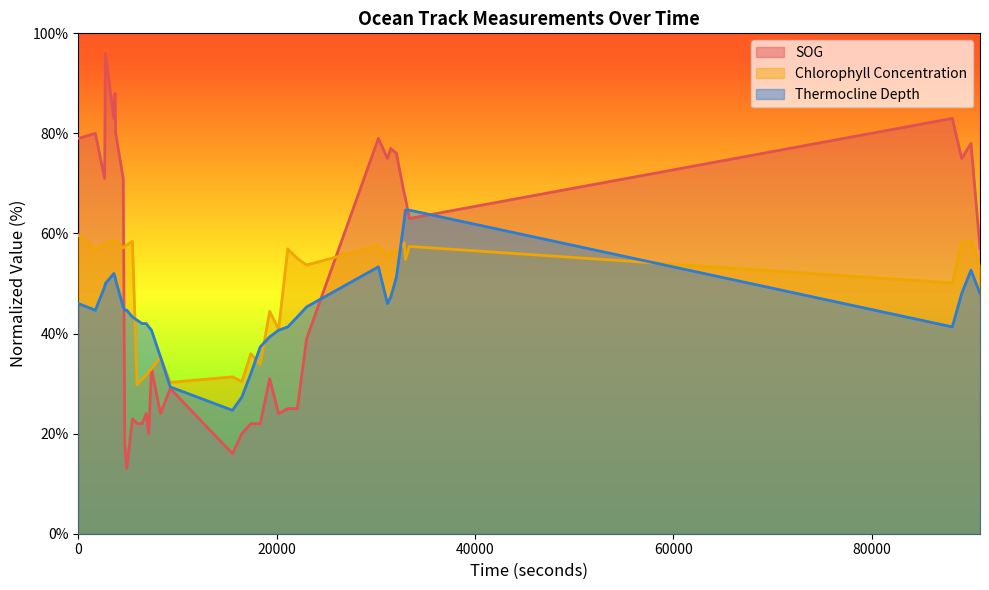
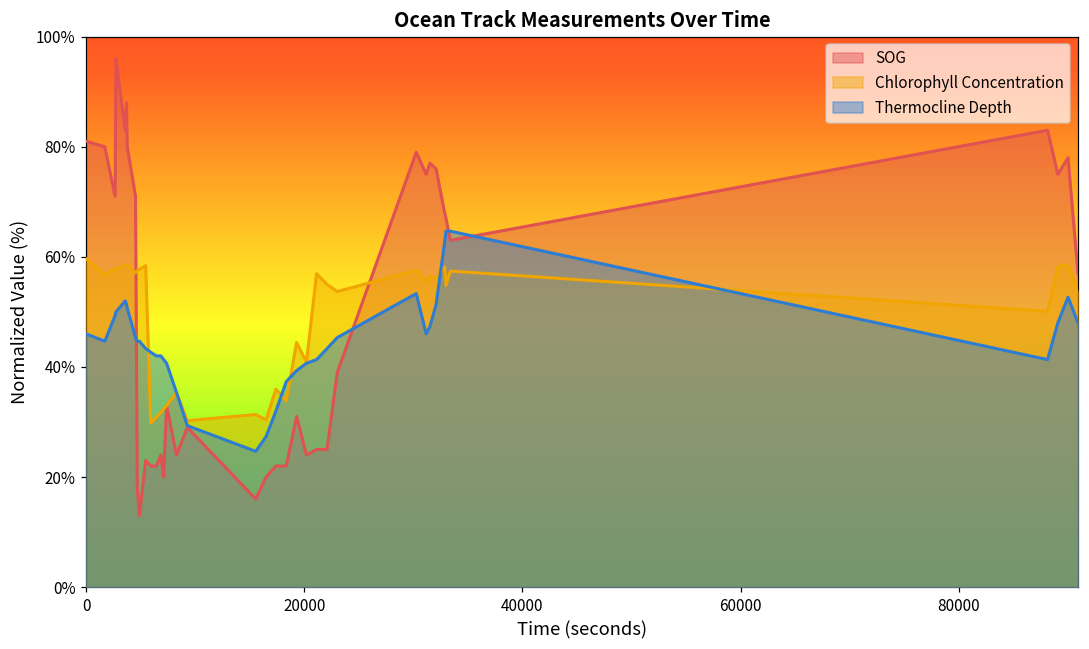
SOG, 0: 79% -> 81%
